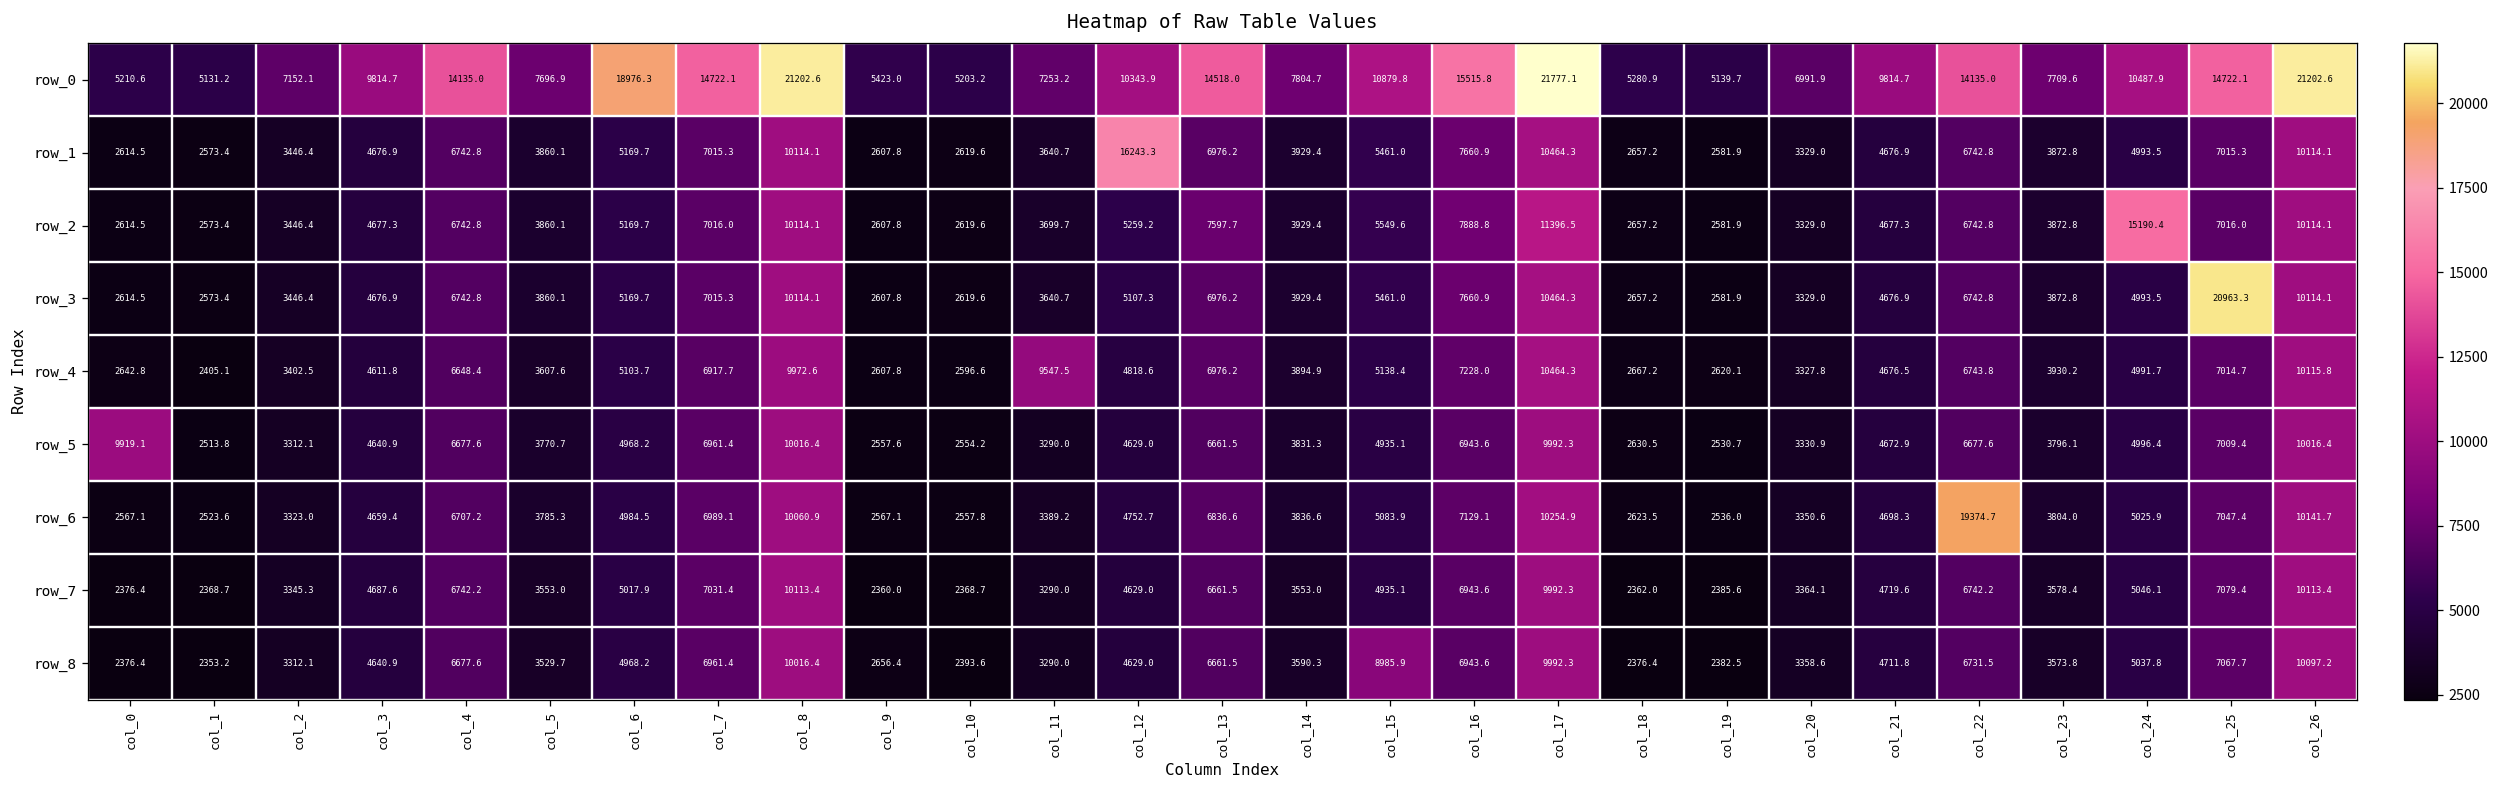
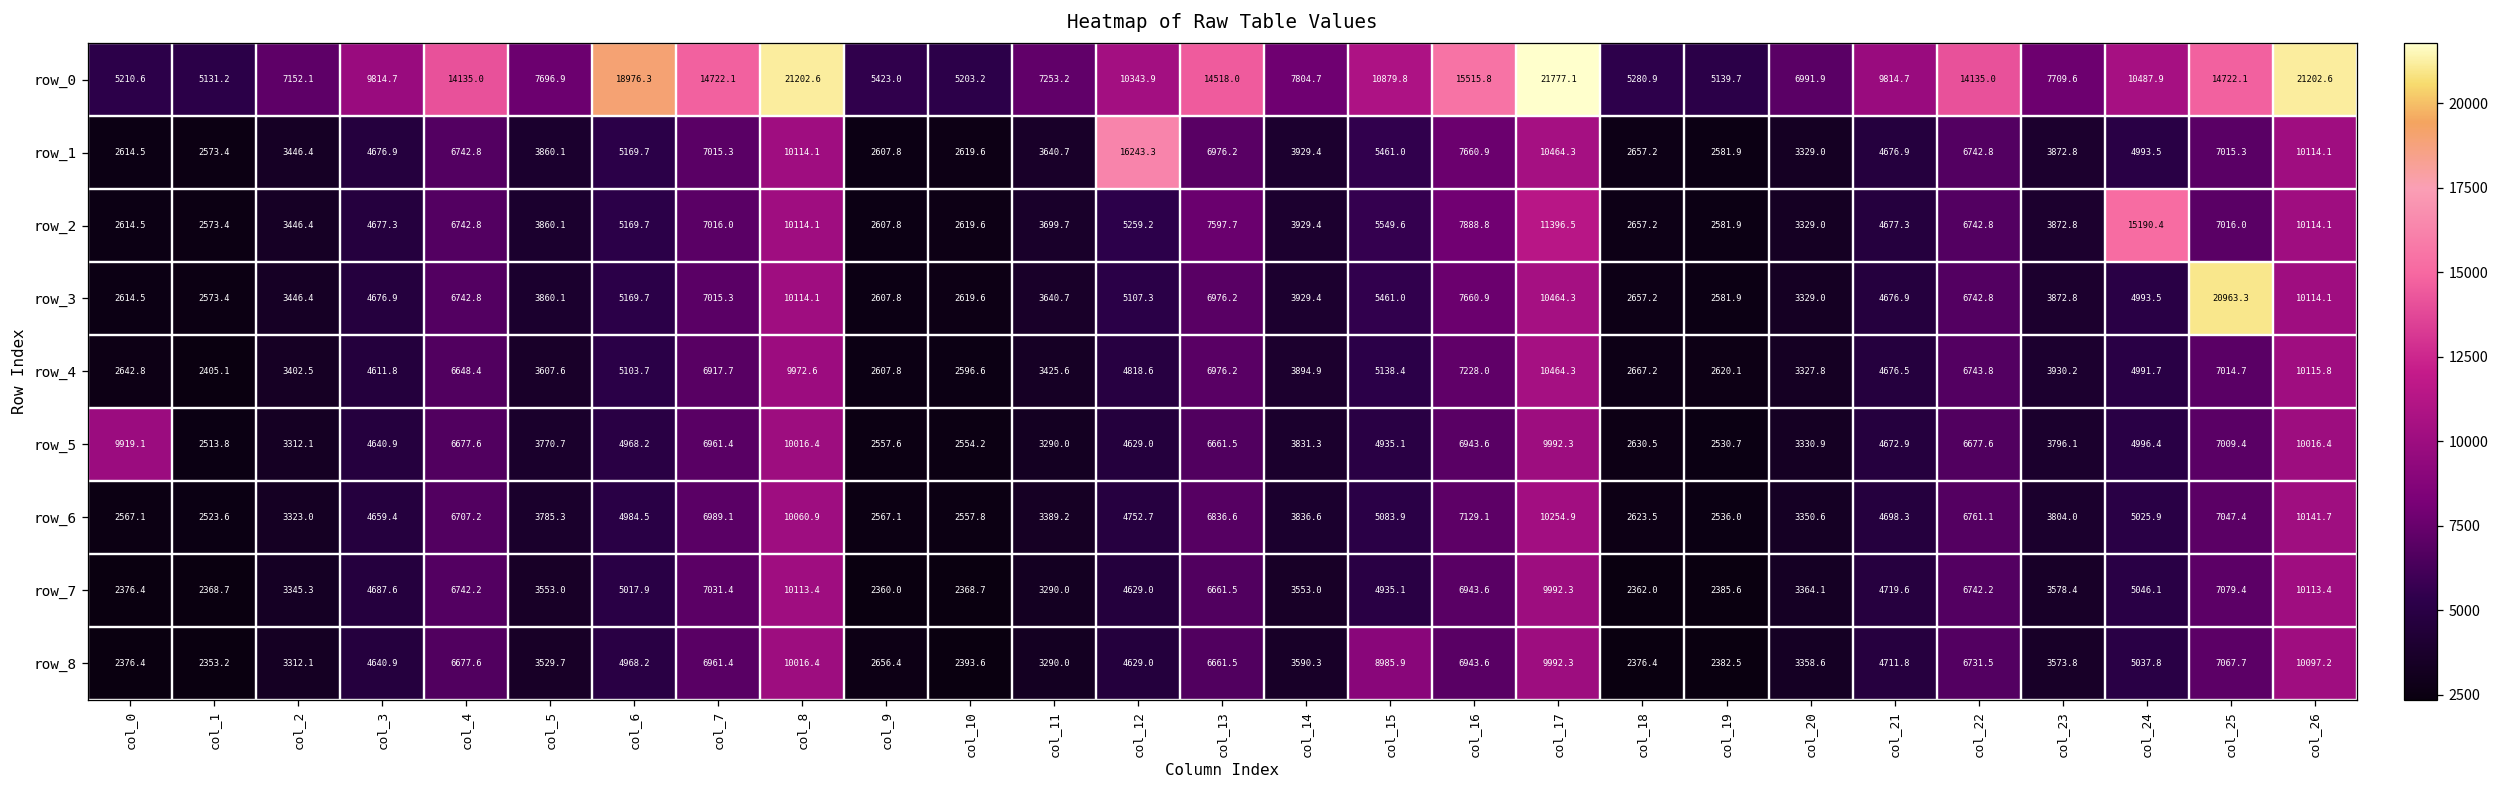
row_4, col_11: 9547.5 -> 3425.6
row_6, col_22: 19374.7 -> 6761.1
